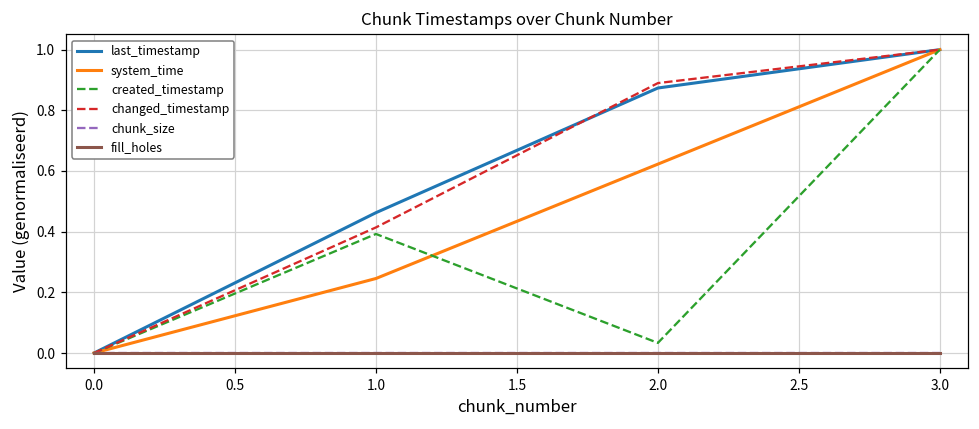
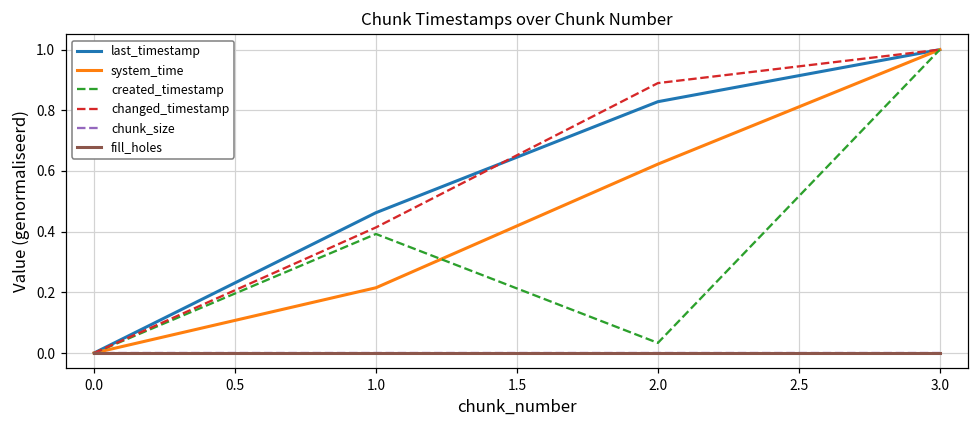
system_time, 1.0: 0.25 -> 0.22
last_timestamp, 2.0: 0.87 -> 0.83
